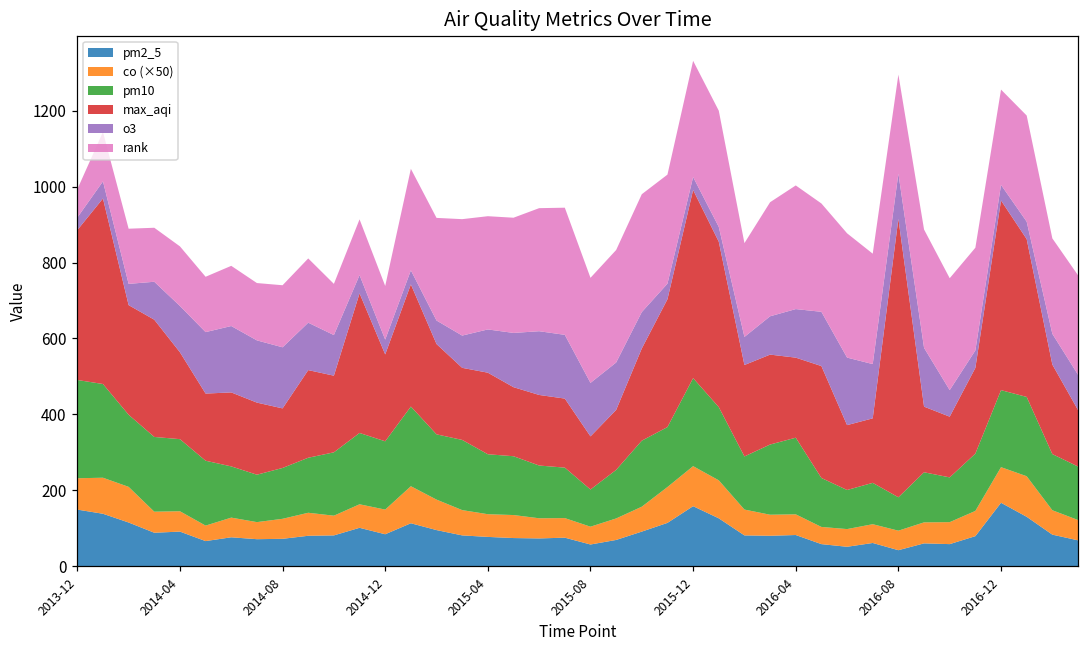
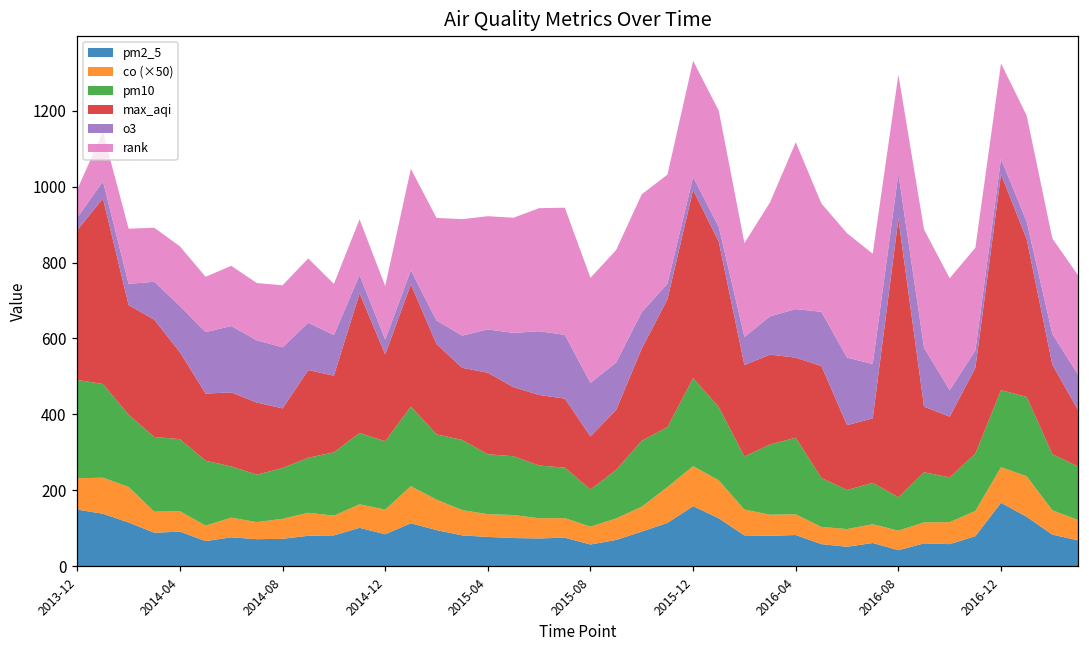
rank, 2016-04: 330 -> 440
max_aqi, 2016-12: 500 -> 570
